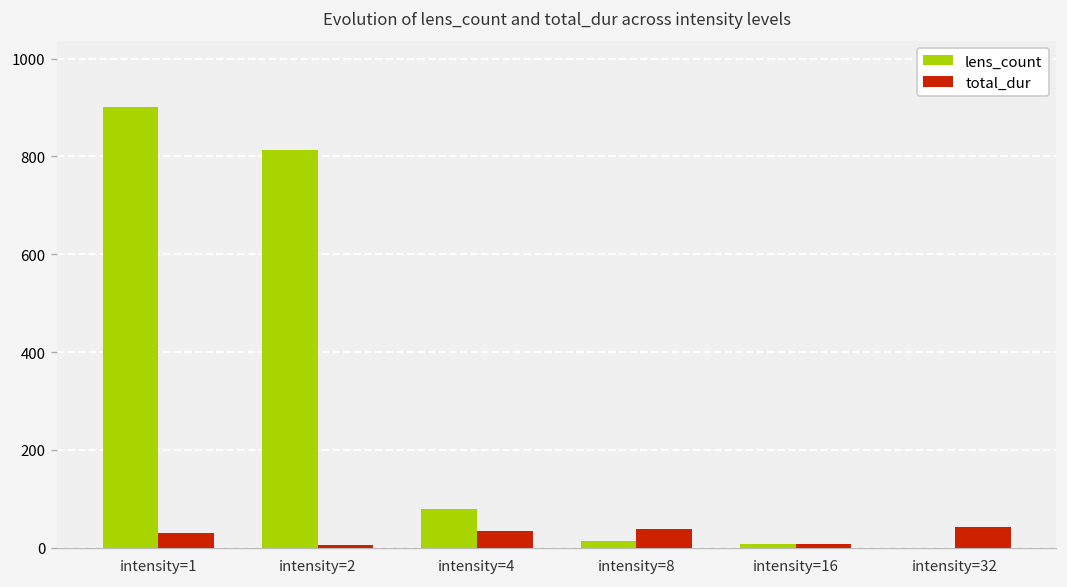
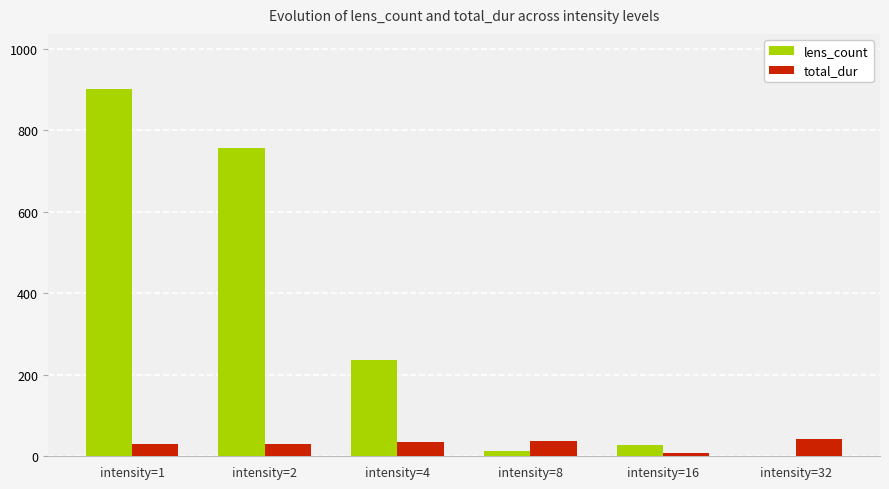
lens_count, intensity=2: 810 -> 760
total_dur, intensity=2: 10 -> 30
lens_count, intensity=4: 80 -> 240
lens_count, intensity=16: 10 -> 30
